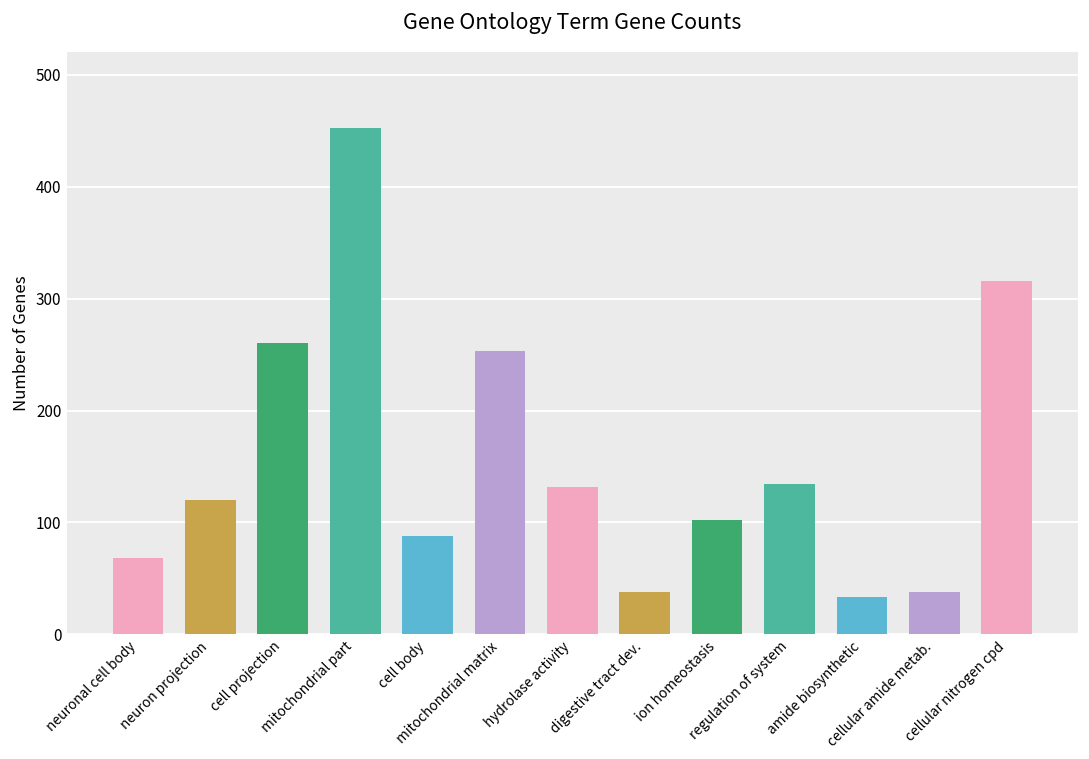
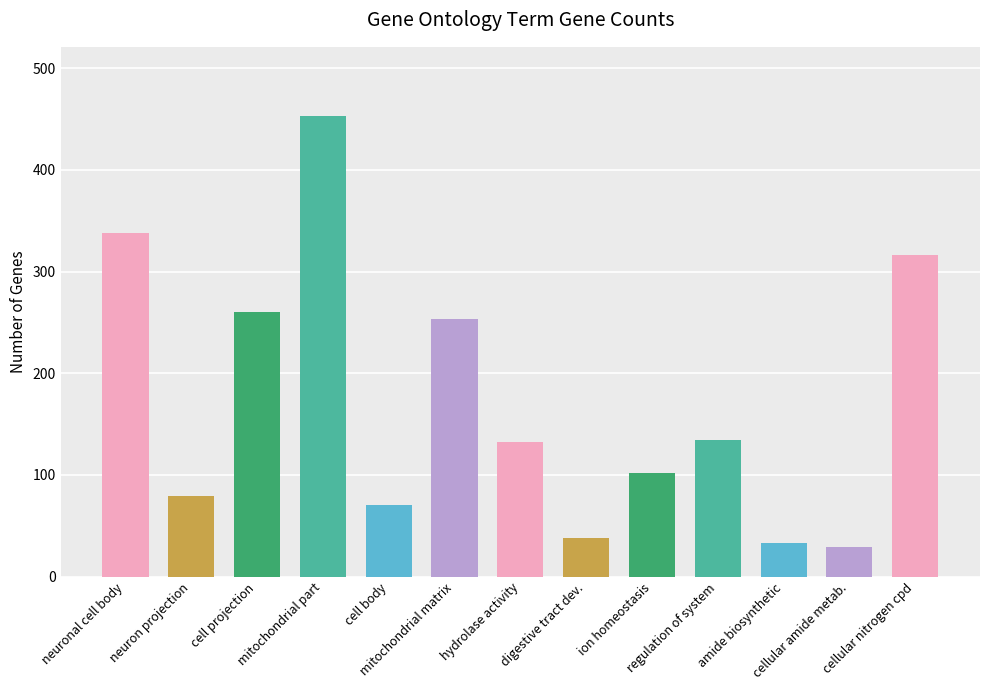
neuronal cell body: 68 -> 338
neuron projection: 120 -> 79
cell body: 88 -> 70
cellular amide metab.: 38 -> 29
